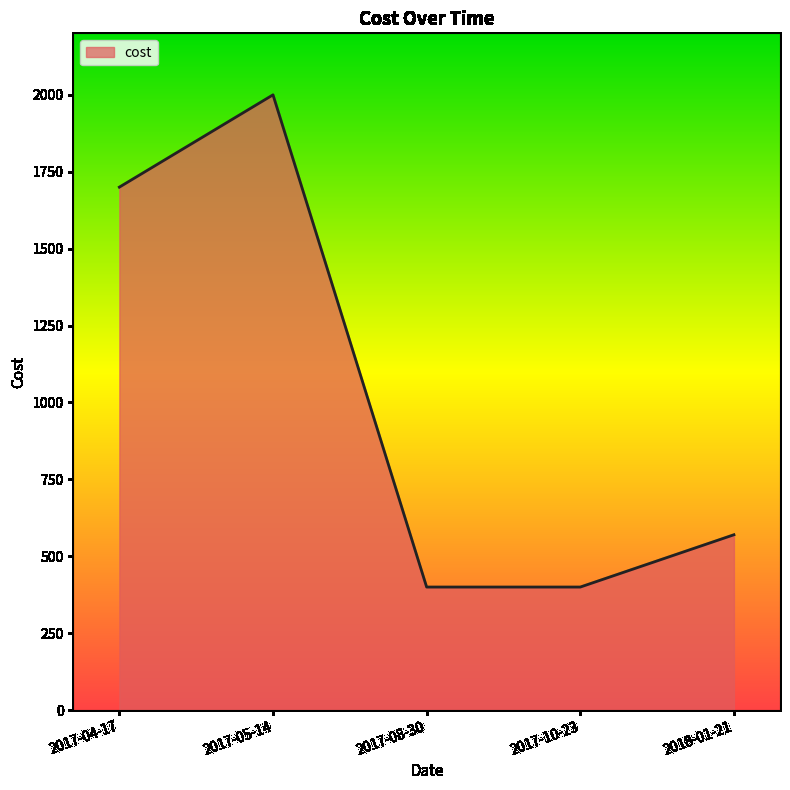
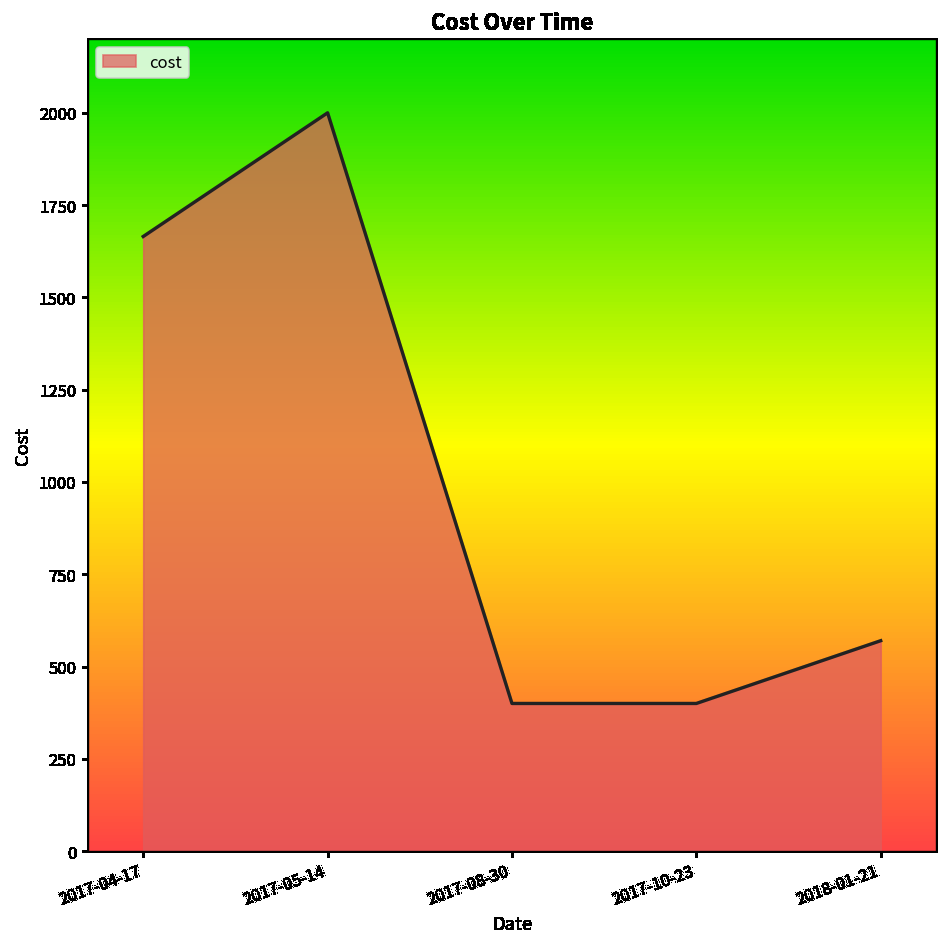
2017-04-17: 1700 -> 1670
